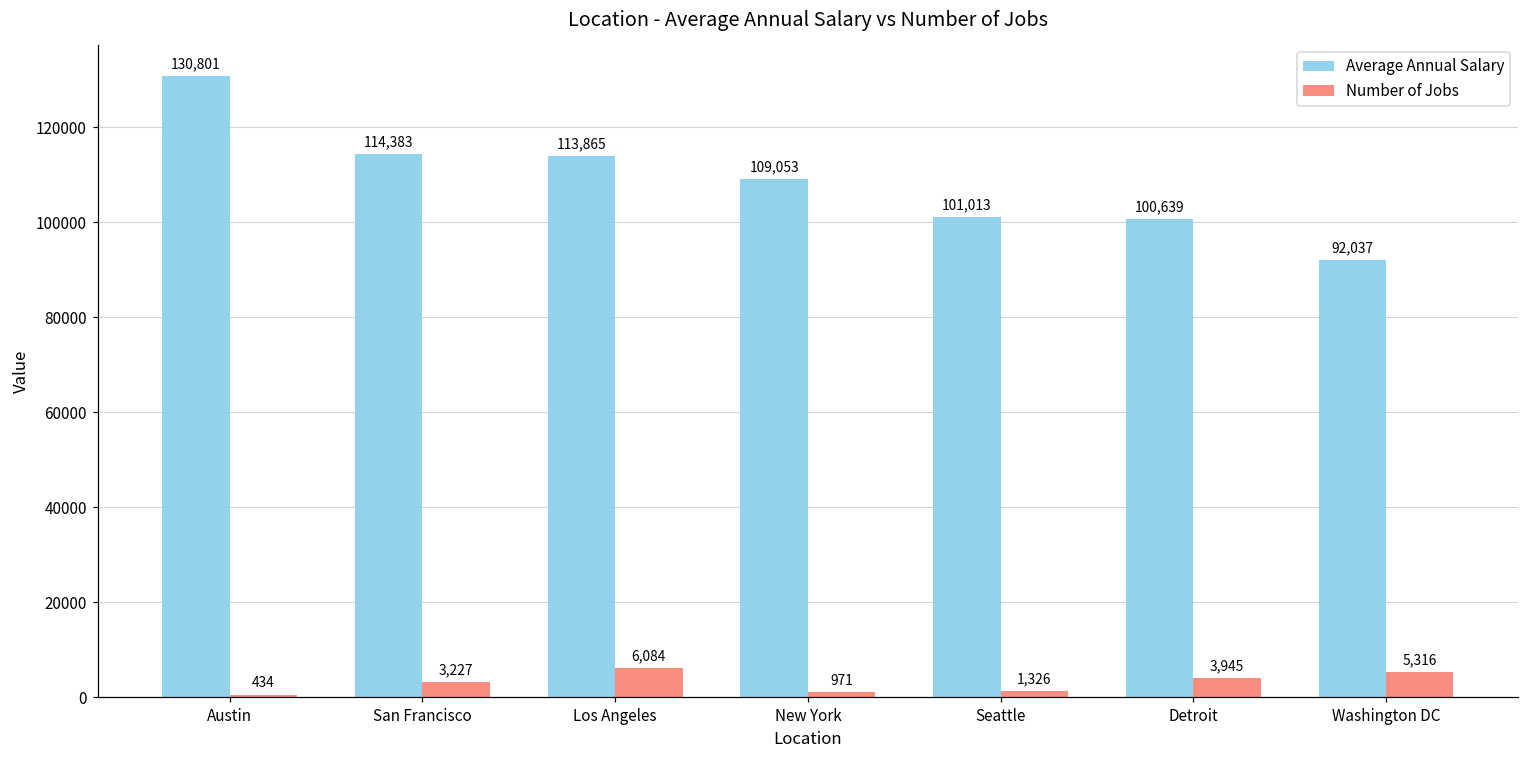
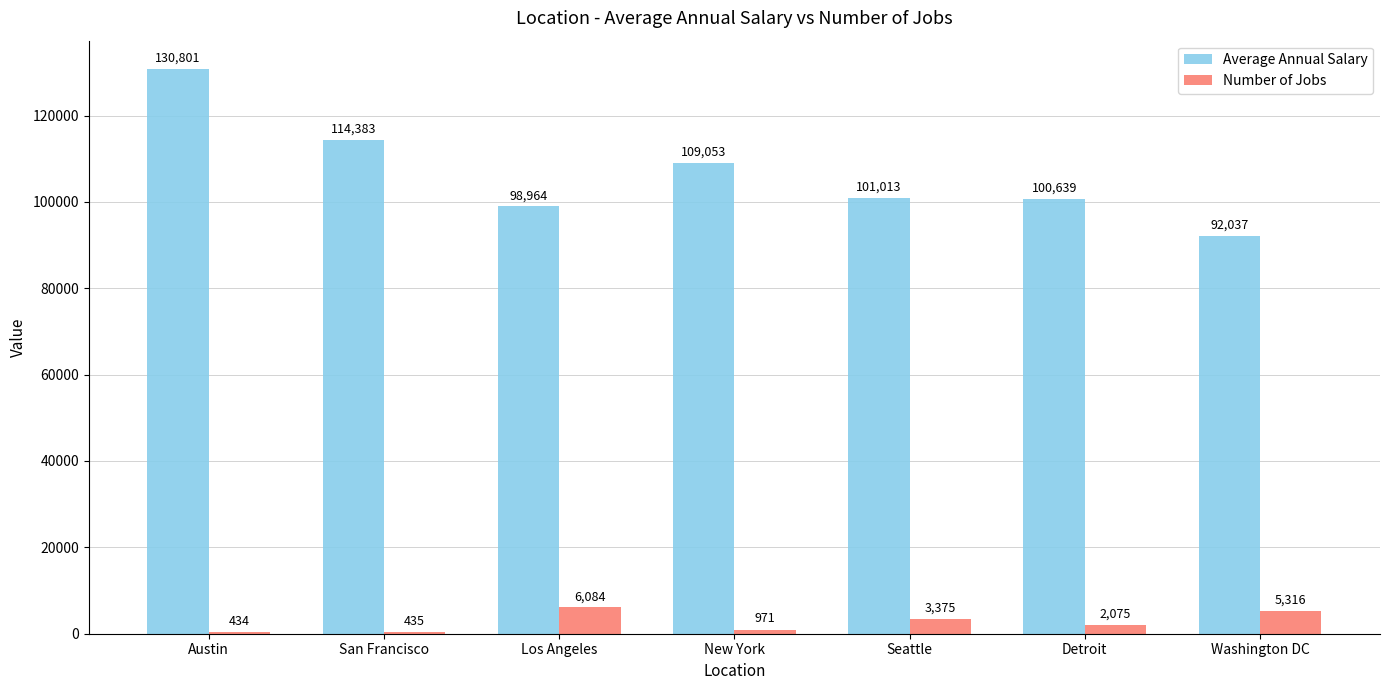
Number of Jobs, San Francisco: 3,227 -> 435
Average Annual Salary, Los Angeles: 113,865 -> 98,964
Number of Jobs, Seattle: 1,326 -> 3,375
Number of Jobs, Detroit: 3,945 -> 2,075
